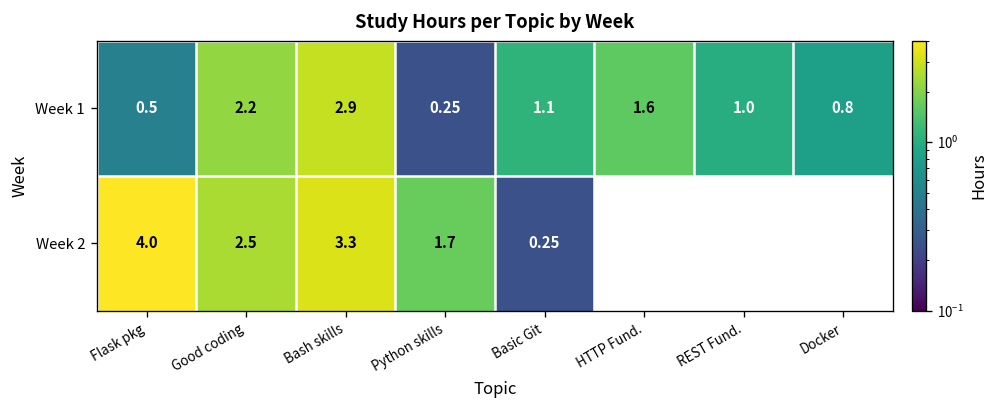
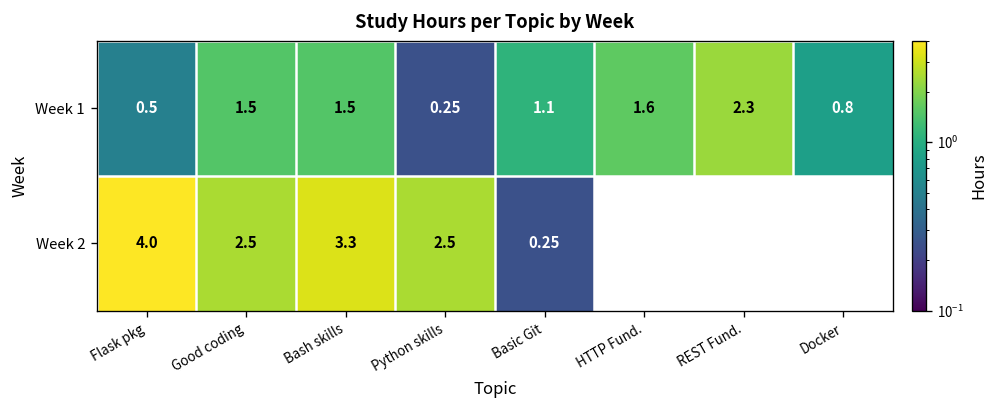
Week 1, Good coding: 2.2 -> 1.5
Week 1, Bash skills: 2.9 -> 1.5
Week 1, REST Fund.: 1.0 -> 2.3
Week 2, Python skills: 1.7 -> 2.5
